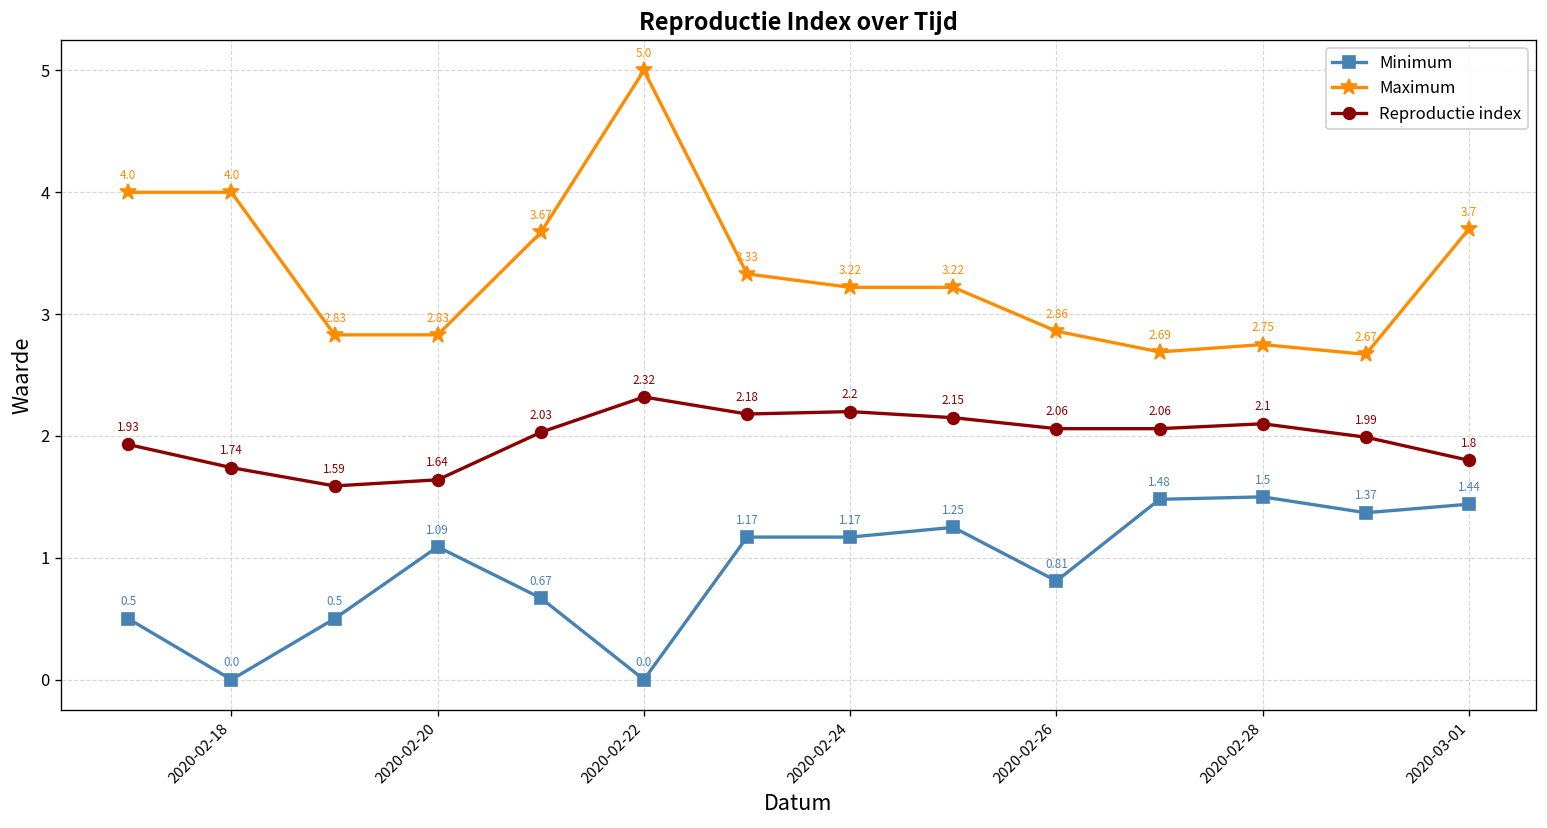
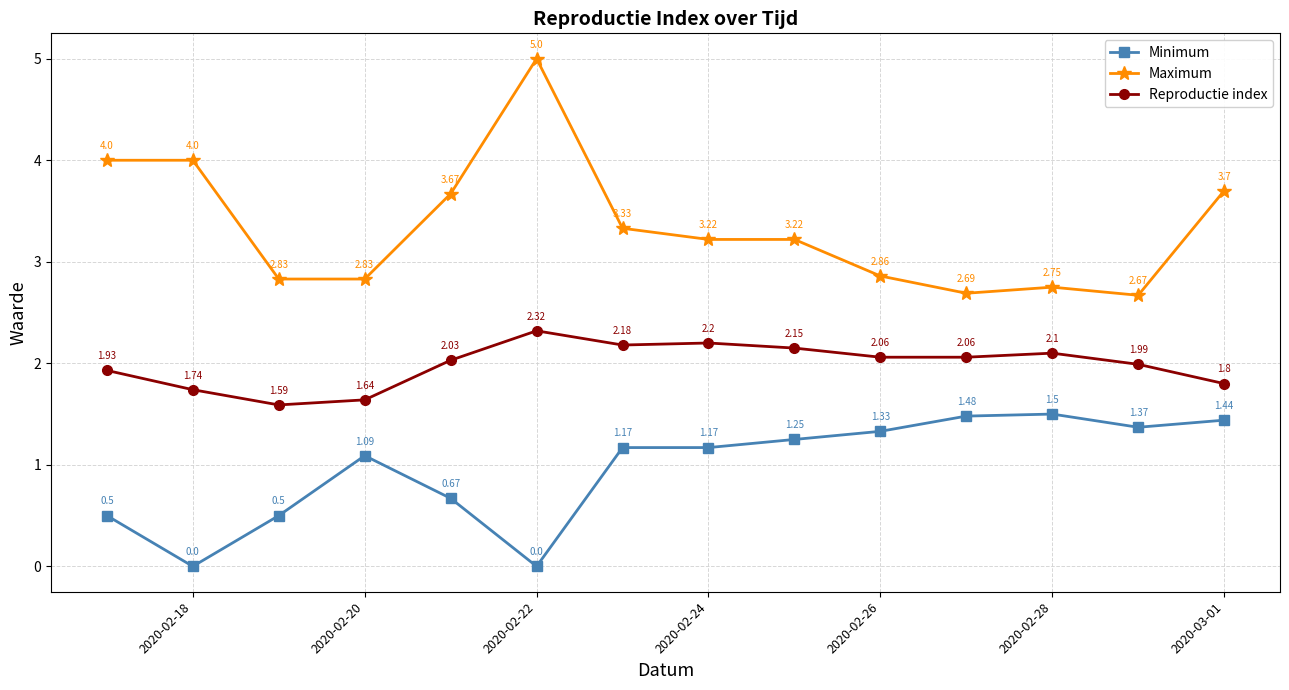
Minimum, 2020-02-26: 0.81 -> 1.33
